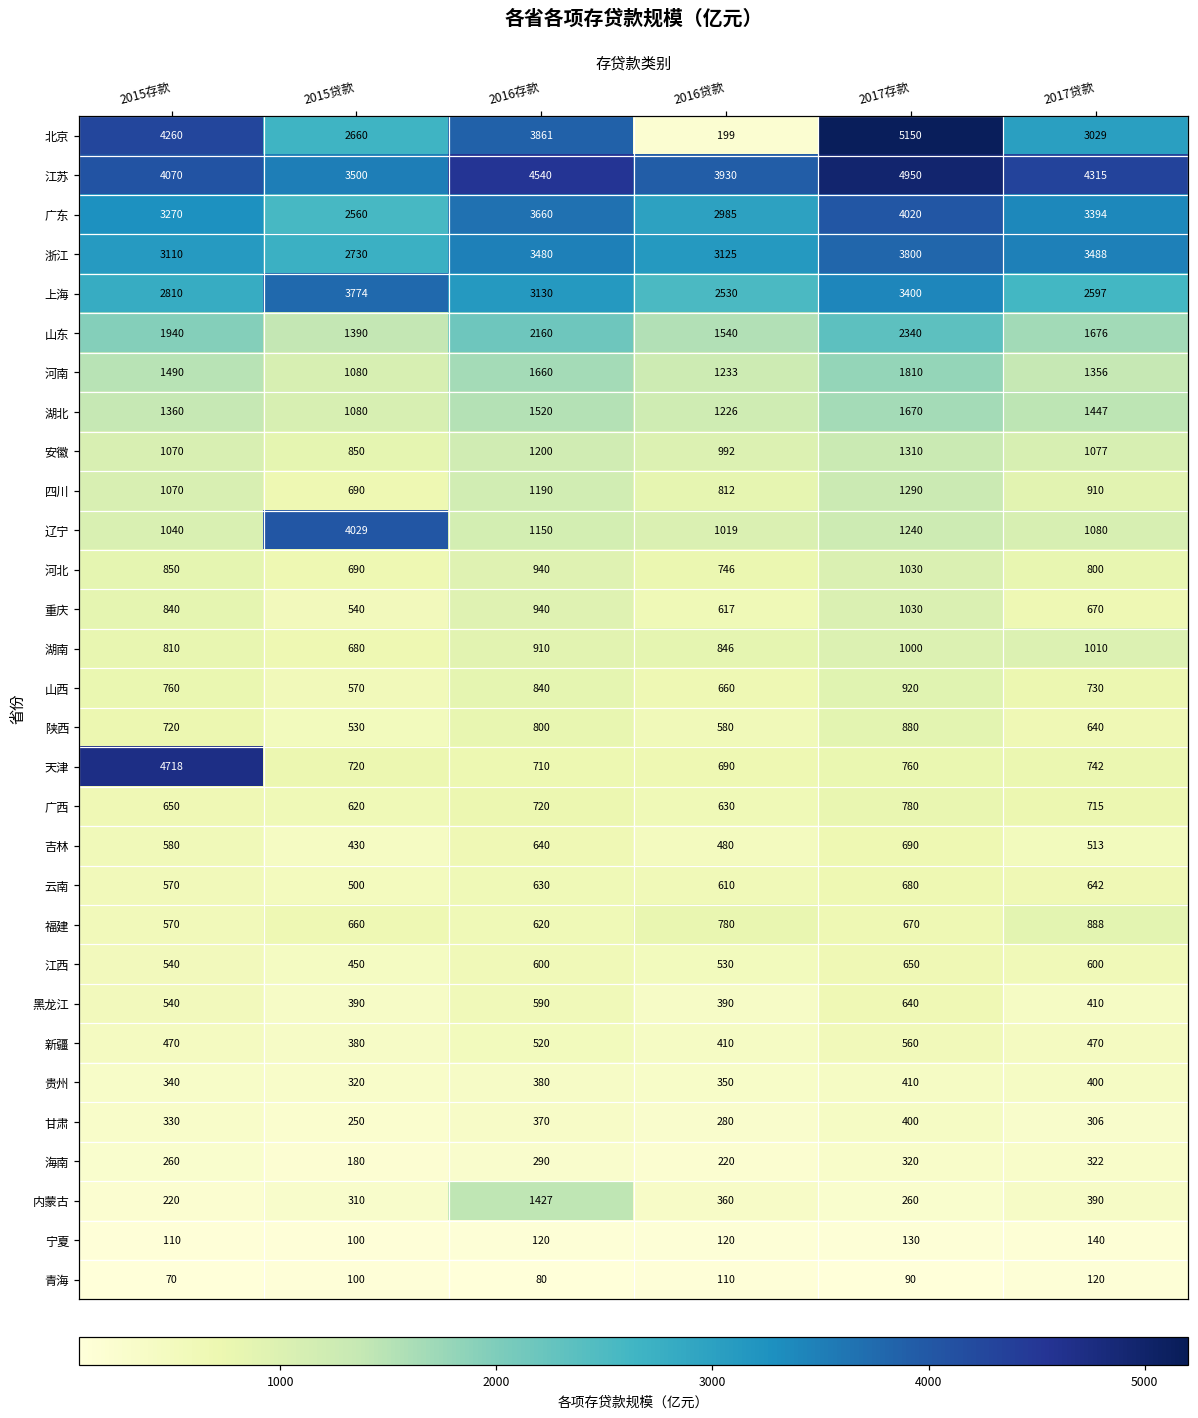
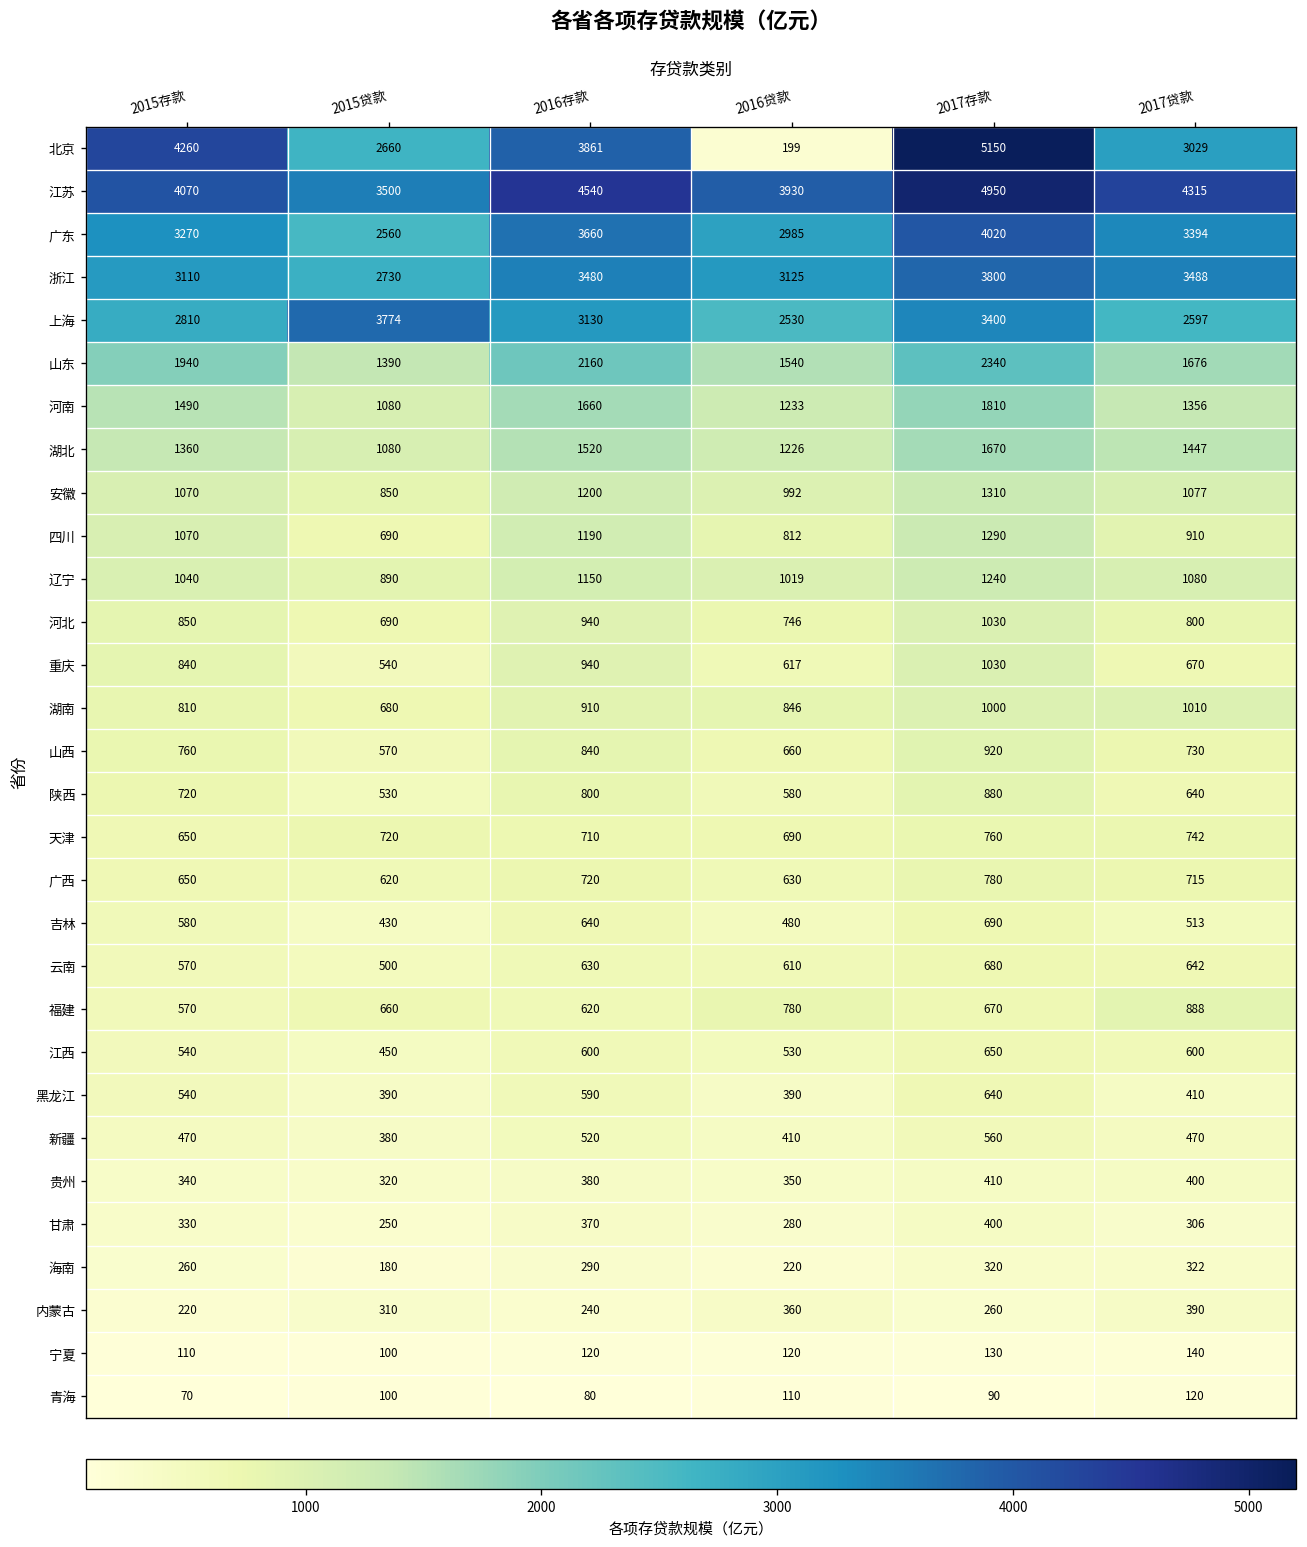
辽宁, 2015贷款: 4029 -> 890
天津, 2015存款: 4718 -> 650
内蒙古, 2016存款: 1427 -> 240
